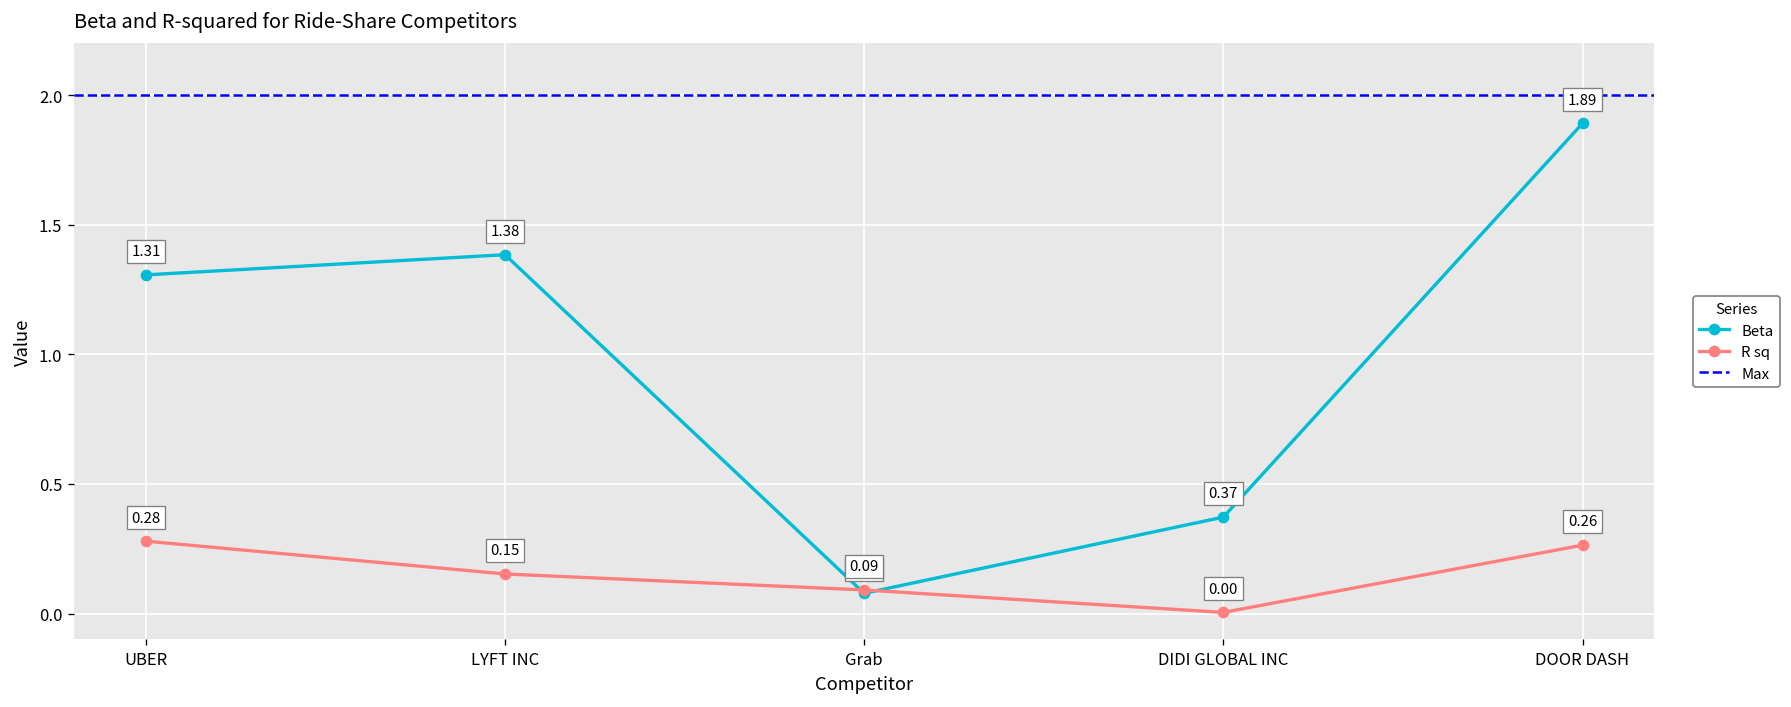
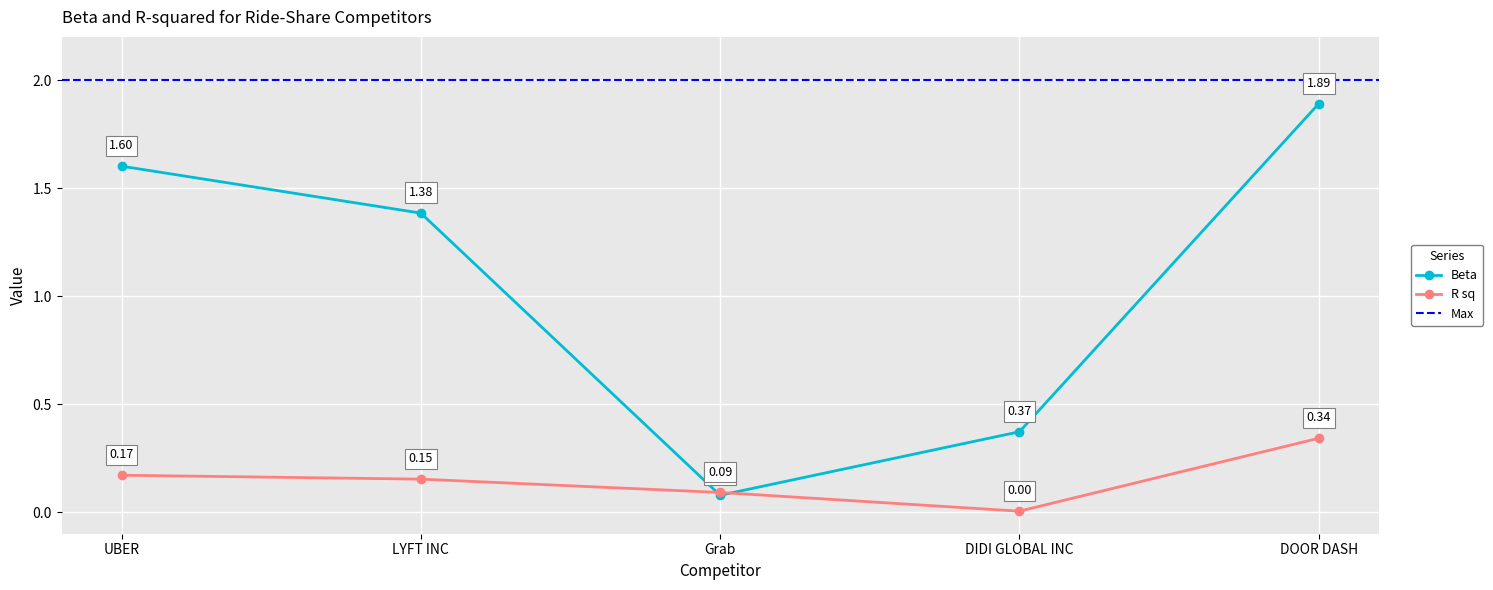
Beta, UBER: 1.31 -> 1.60
R sq, UBER: 0.28 -> 0.17
R sq, DOOR DASH: 0.26 -> 0.34
